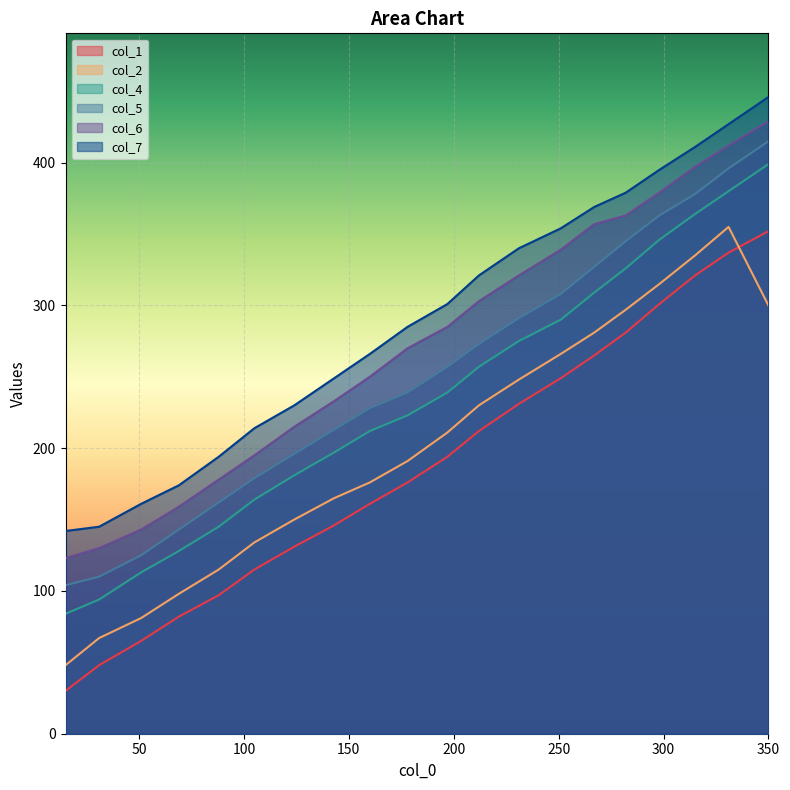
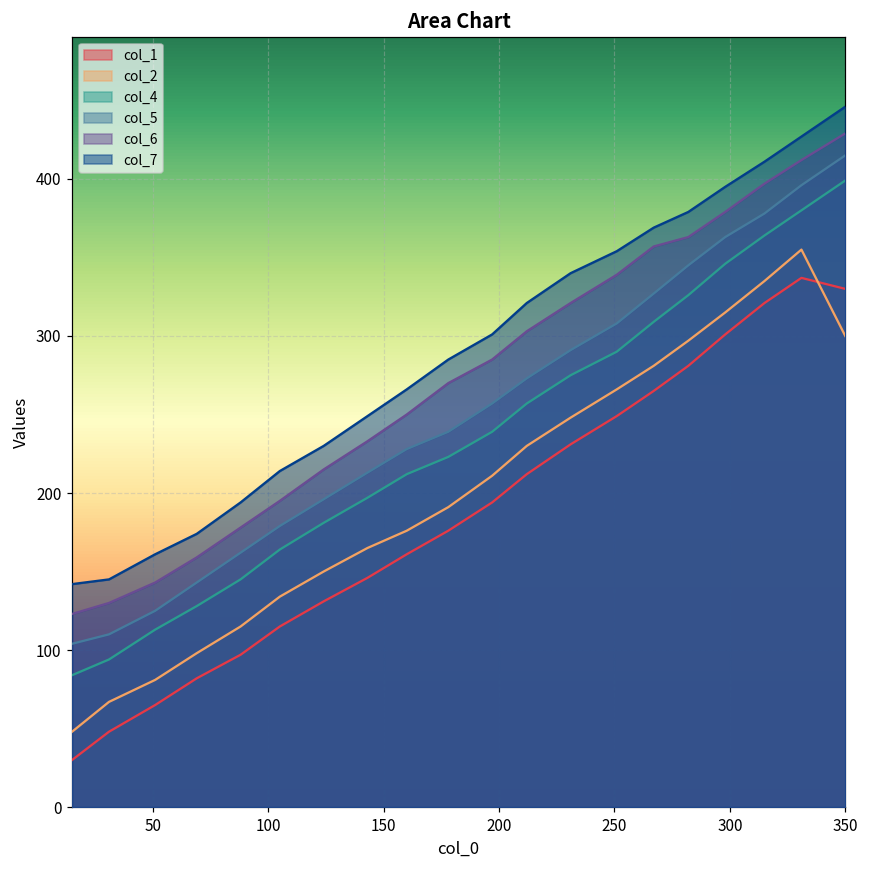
col_1, 350: 352 -> 330
